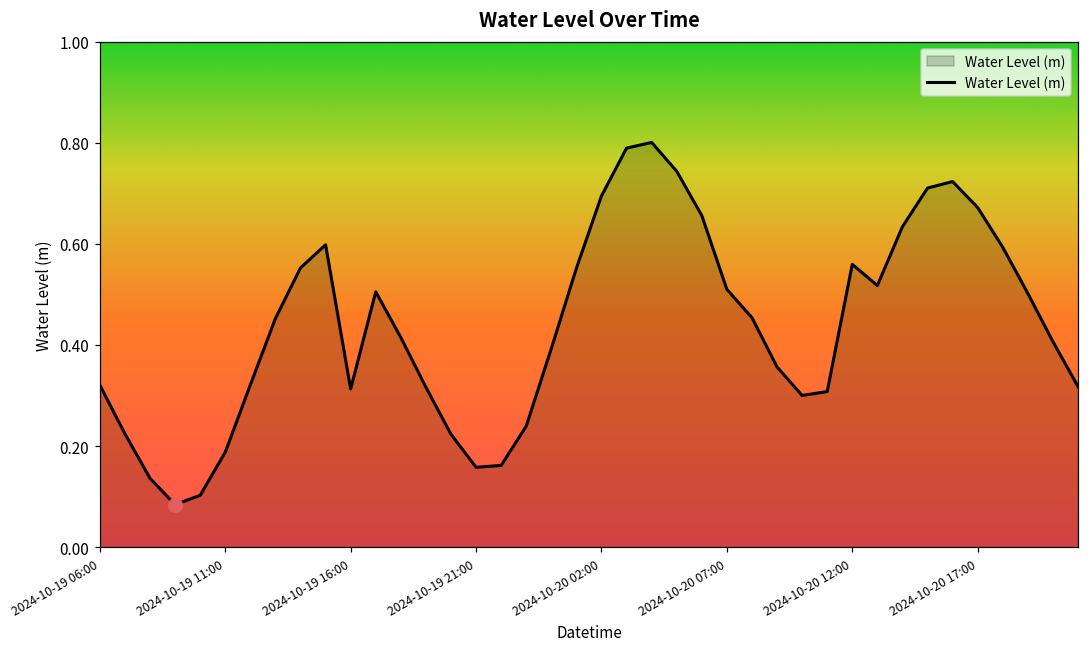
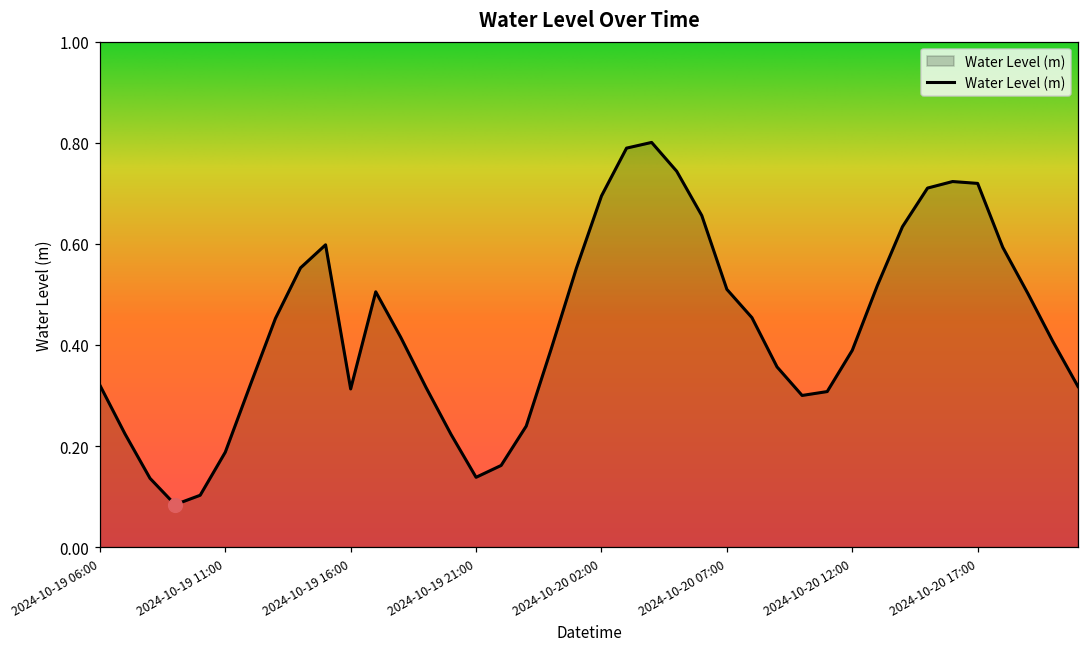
Water Level (m), 2024-10-19 21:00: 0.16 -> 0.14
Water Level (m), 2024-10-20 12:00: 0.56 -> 0.39
Water Level (m), 2024-10-20 17:00: 0.67 -> 0.72
